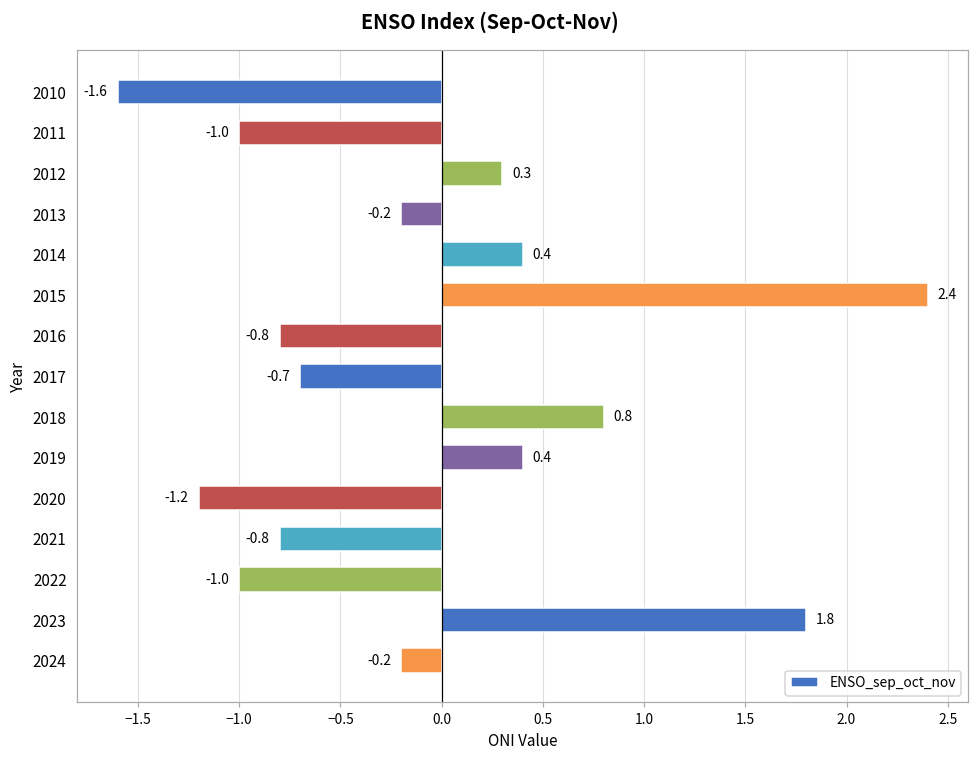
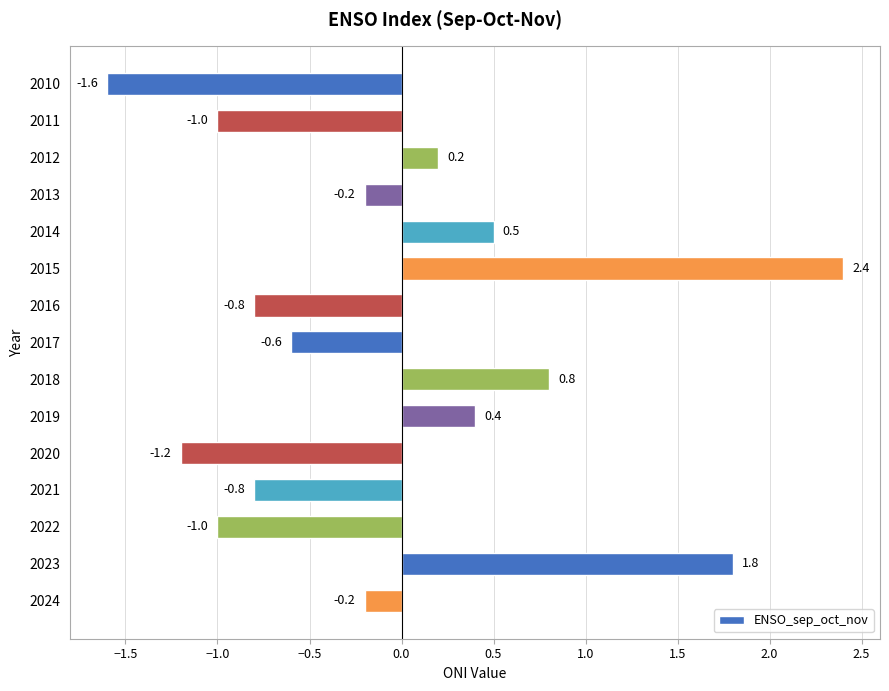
2012: 0.3 -> 0.2
2014: 0.4 -> 0.5
2017: -0.7 -> -0.6
